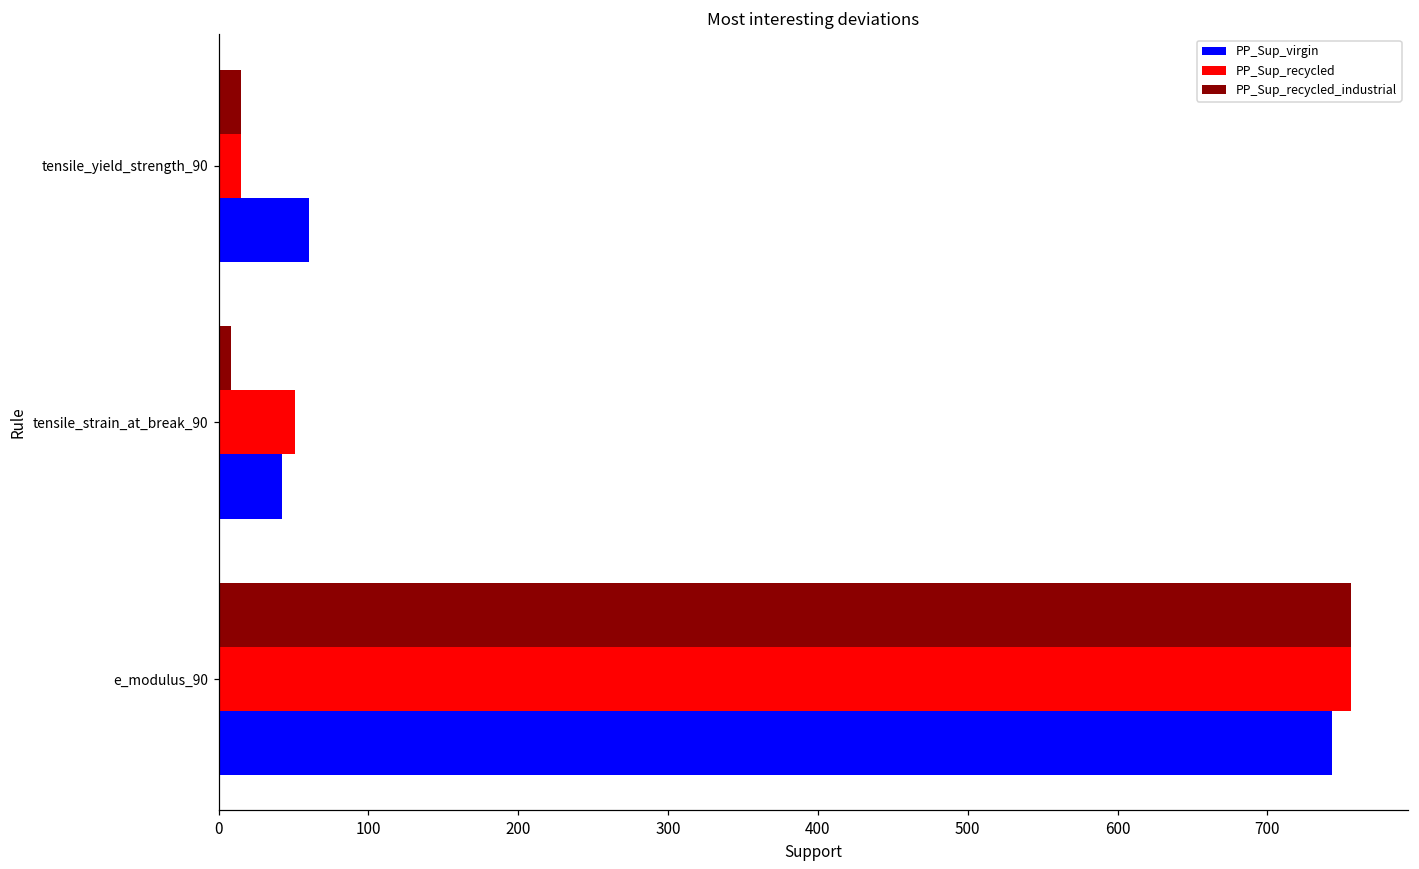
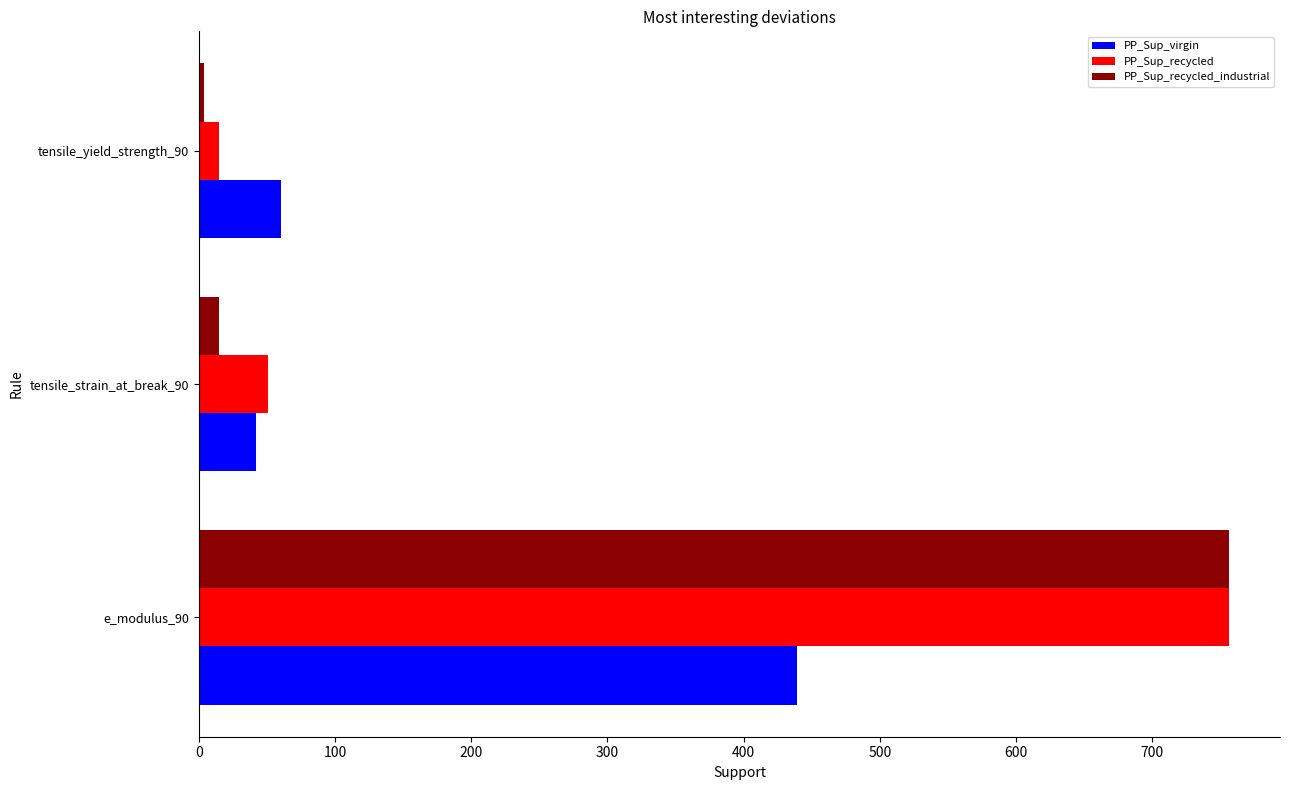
PP_Sup_recycled_industrial, tensile_yield_strength_90: 15 -> 4
PP_Sup_recycled_industrial, tensile_strain_at_break_90: 8 -> 15
PP_Sup_virgin, e_modulus_90: 743 -> 439
